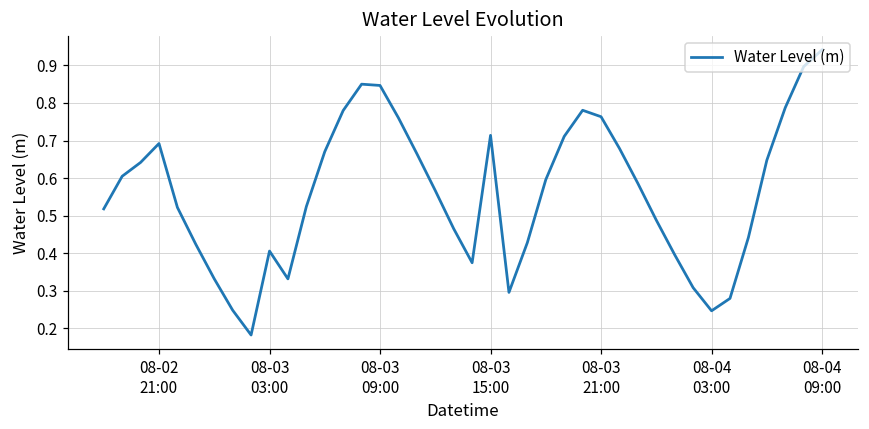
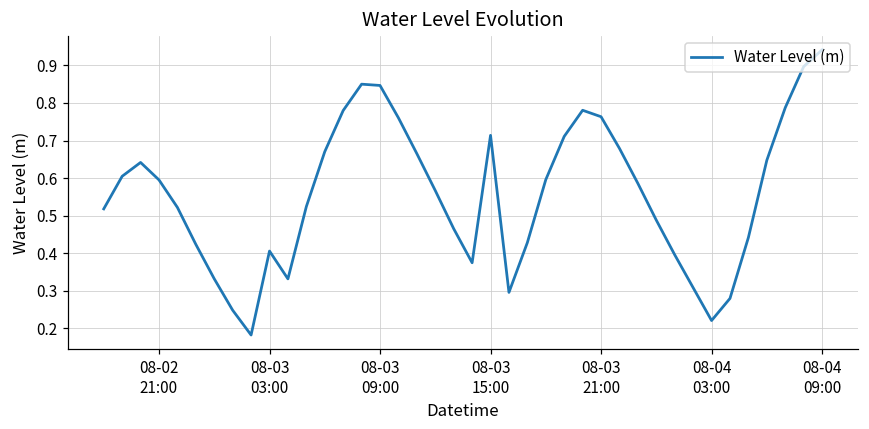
08-02 21:00: 0.69 -> 0.60
08-04 03:00: 0.25 -> 0.22
